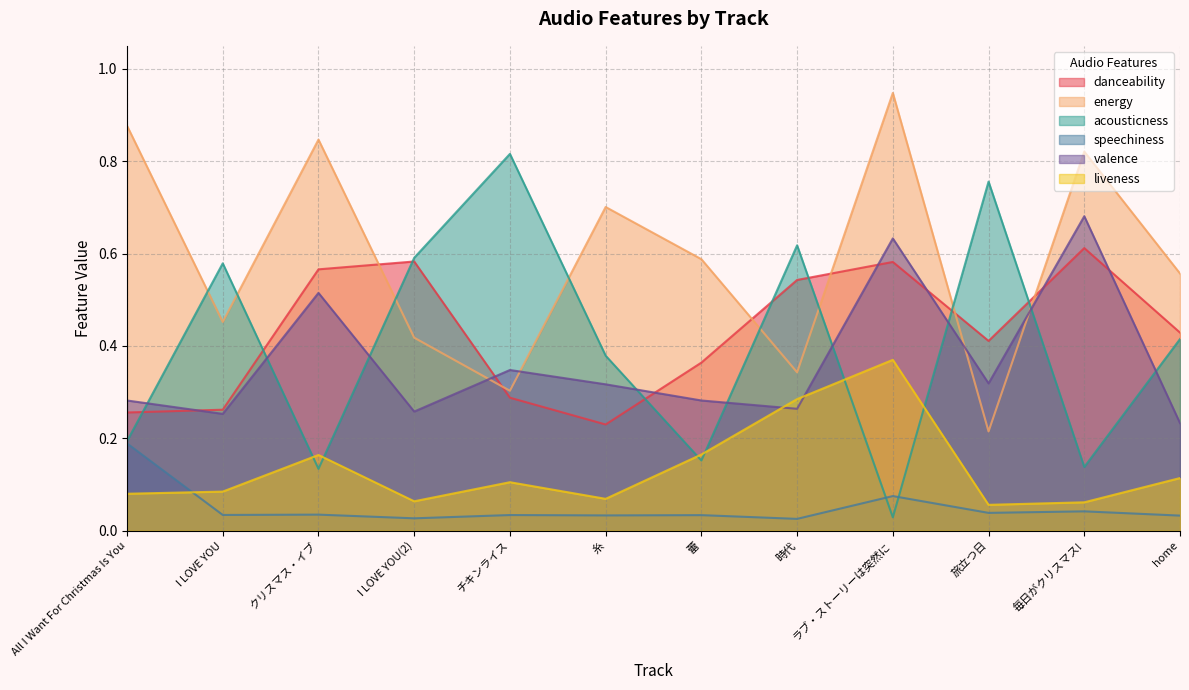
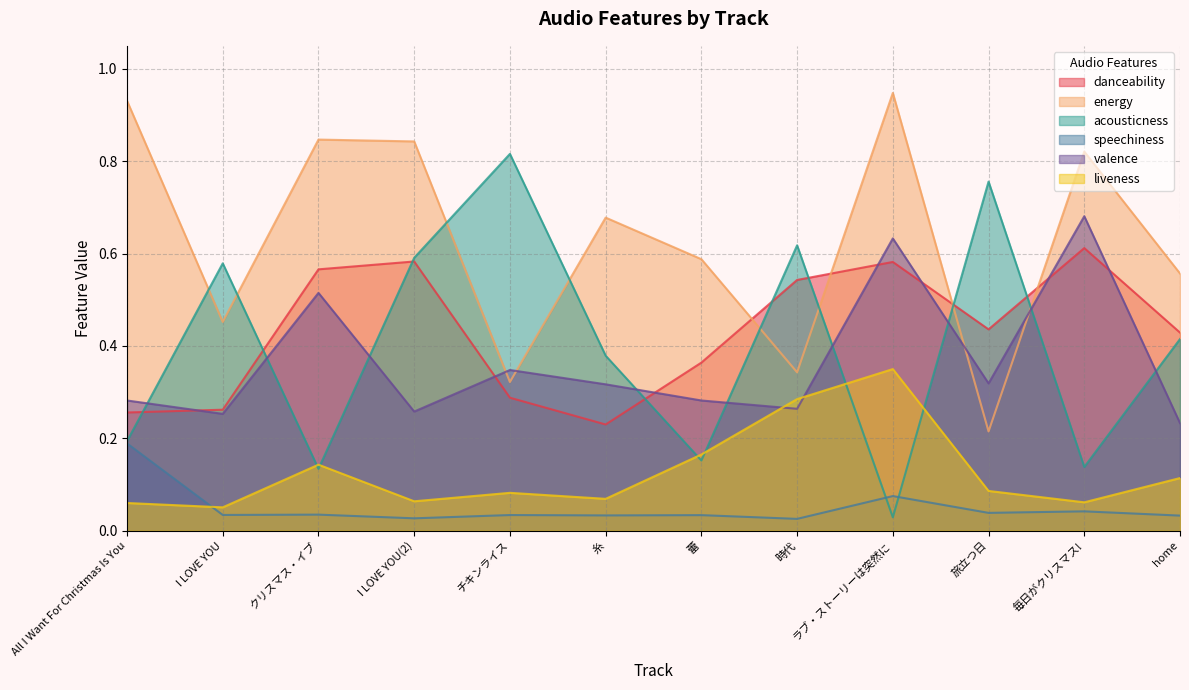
energy, All I Want For Christmas Is You: 0.88 -> 0.93
liveness, All I Want For Christmas Is You: 0.08 -> 0.06
liveness, I LOVE YOU: 0.08 -> 0.05
liveness, クリスマス・イブ: 0.16 -> 0.14
energy, I LOVE YOU(2): 0.42 -> 0.84
energy, チキンライス: 0.30 -> 0.32
liveness, チキンライス: 0.11 -> 0.08
energy, 糸: 0.70 -> 0.68
liveness, ラブ・ストーリーは突然に: 0.37 -> 0.35
danceability, 旅立つ日: 0.41 -> 0.44
liveness, 旅立つ日: 0.06 -> 0.09
